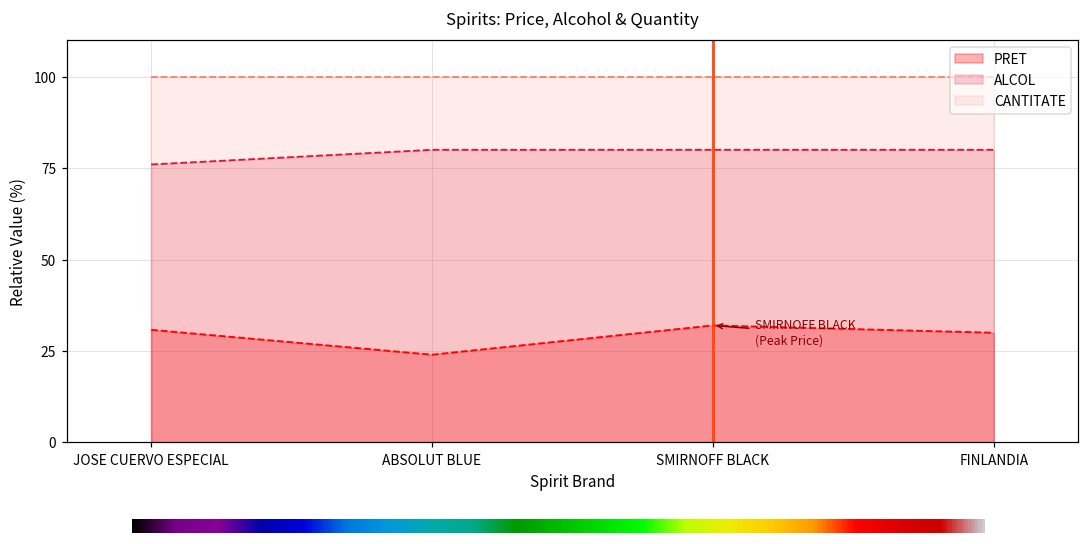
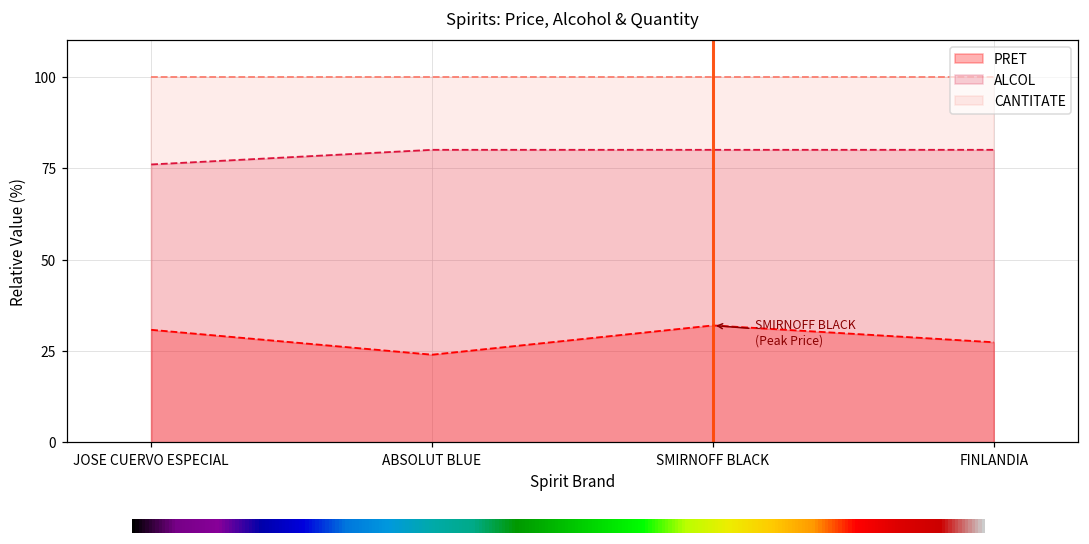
PRET, FINLANDIA: 30 -> 27
